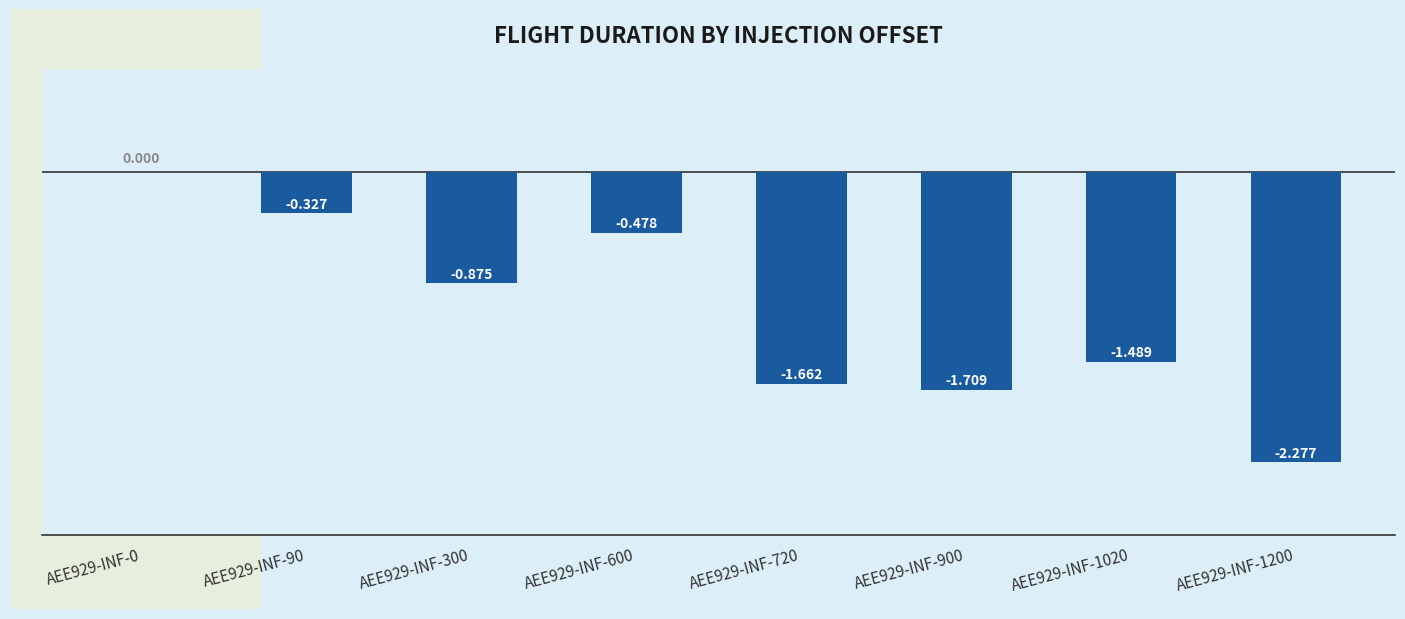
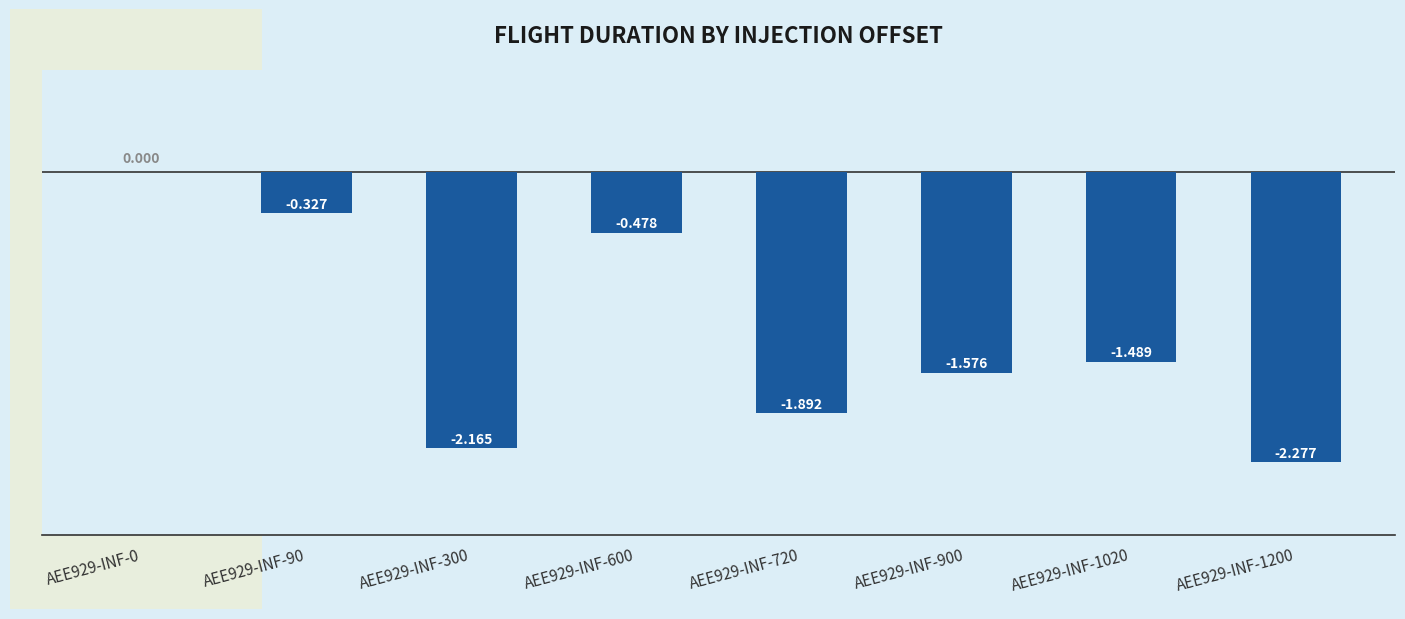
AEE929-INF-300: -0.875 -> -2.165
AEE929-INF-720: -1.662 -> -1.892
AEE929-INF-900: -1.709 -> -1.576
